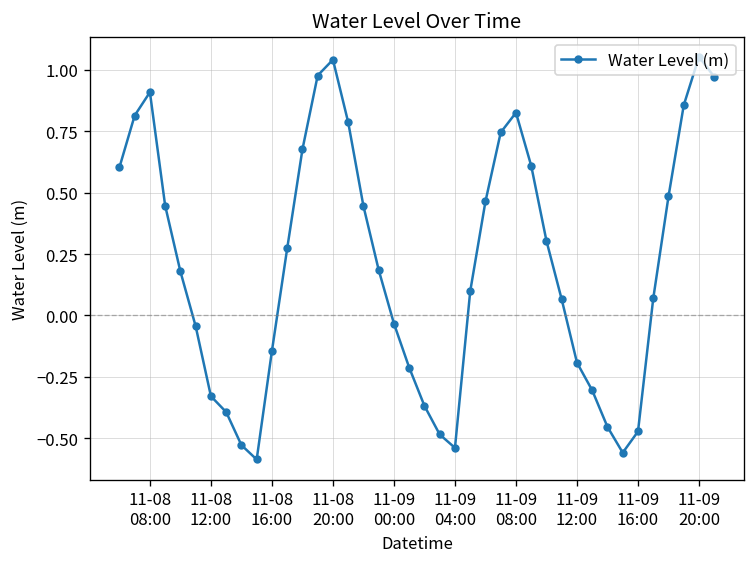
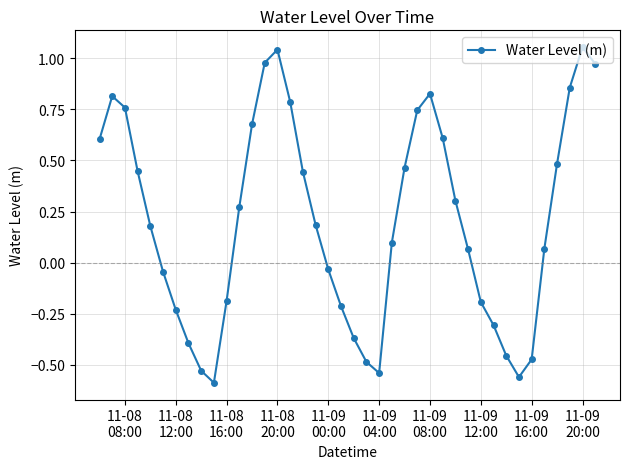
11-08 08:00: 0.91 -> 0.76
11-08 12:00: -0.33 -> -0.23
11-08 16:00: -0.14 -> -0.19
